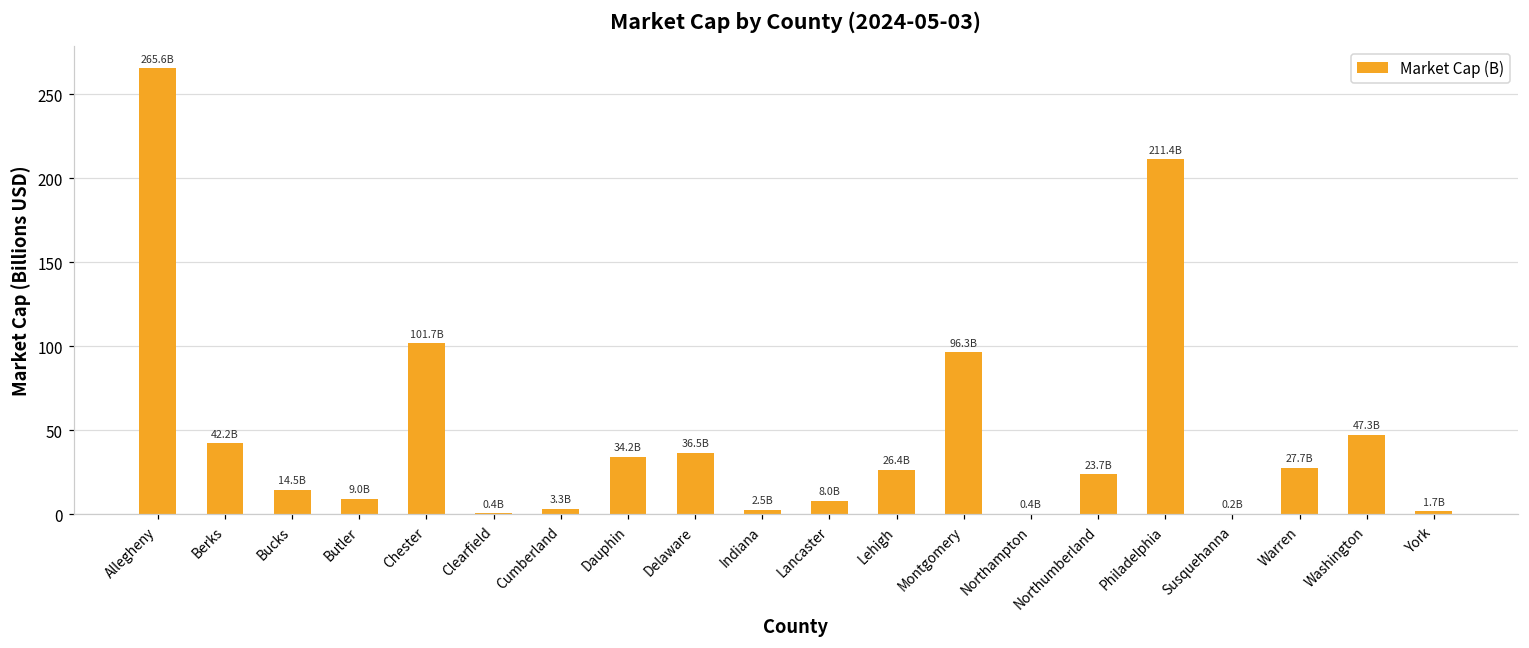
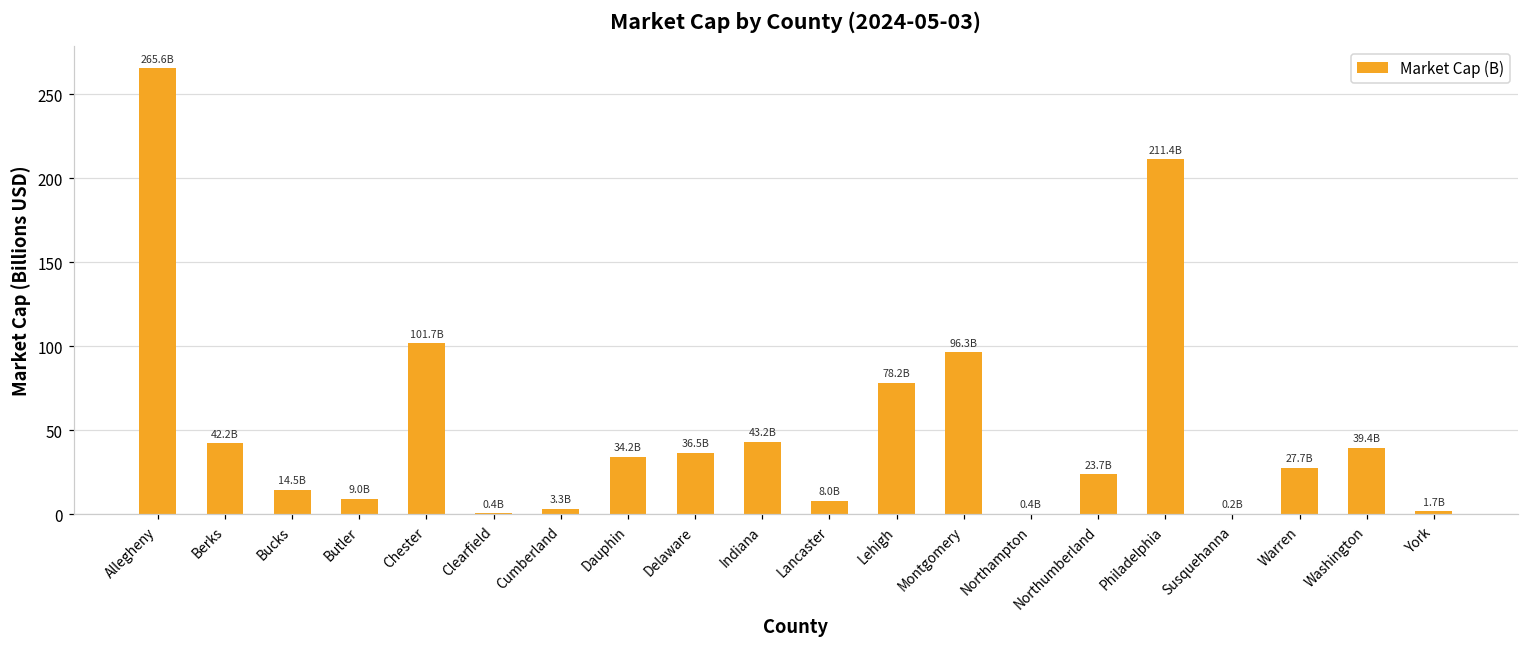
Indiana: 2.5B -> 43.2B
Lehigh: 26.4B -> 78.2B
Washington: 47.3B -> 39.4B
